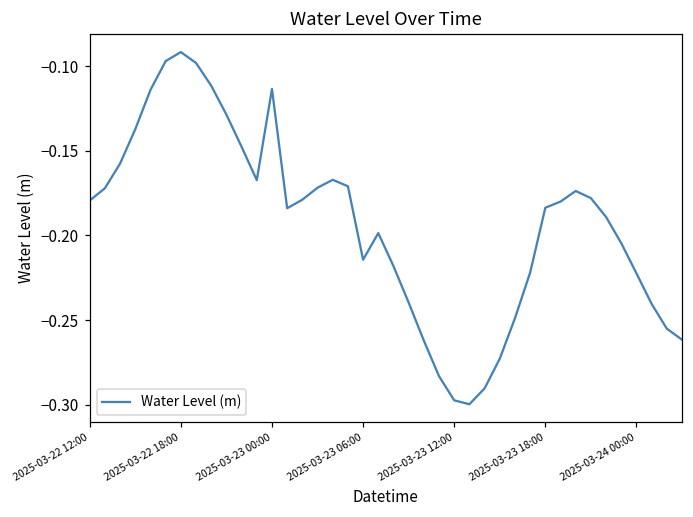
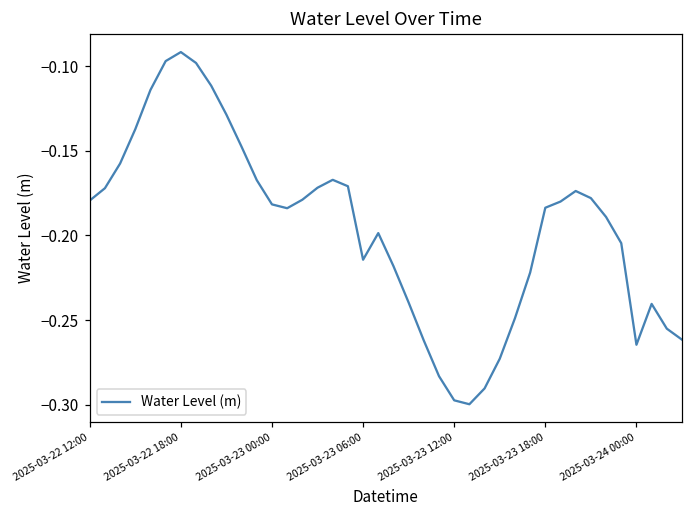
2025-03-23 00:00: -0.113 -> -0.182
2025-03-24 00:00: -0.222 -> -0.265
